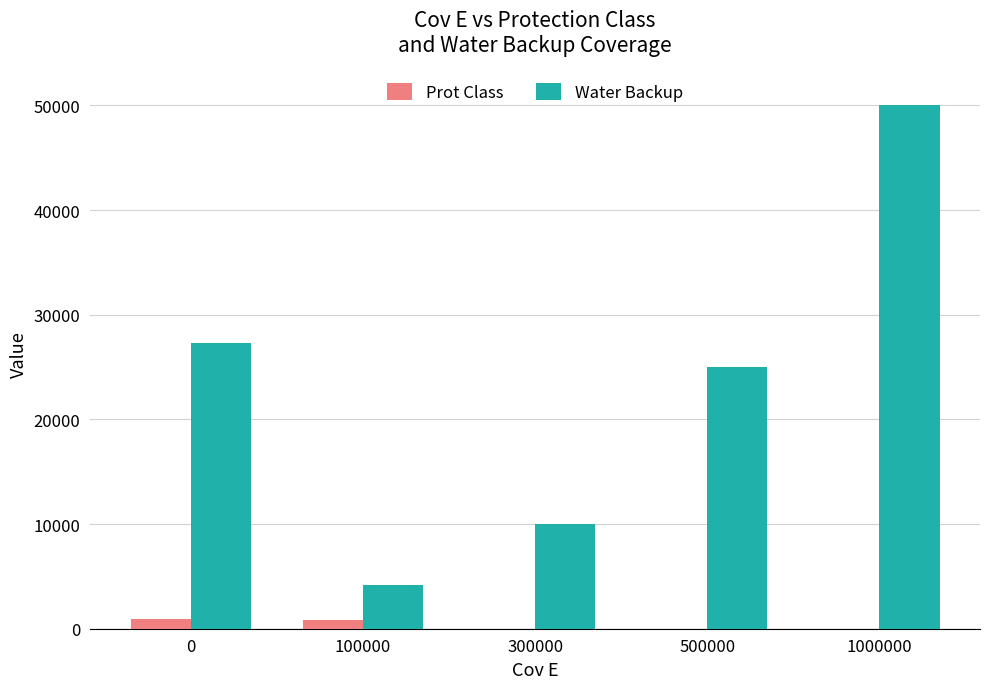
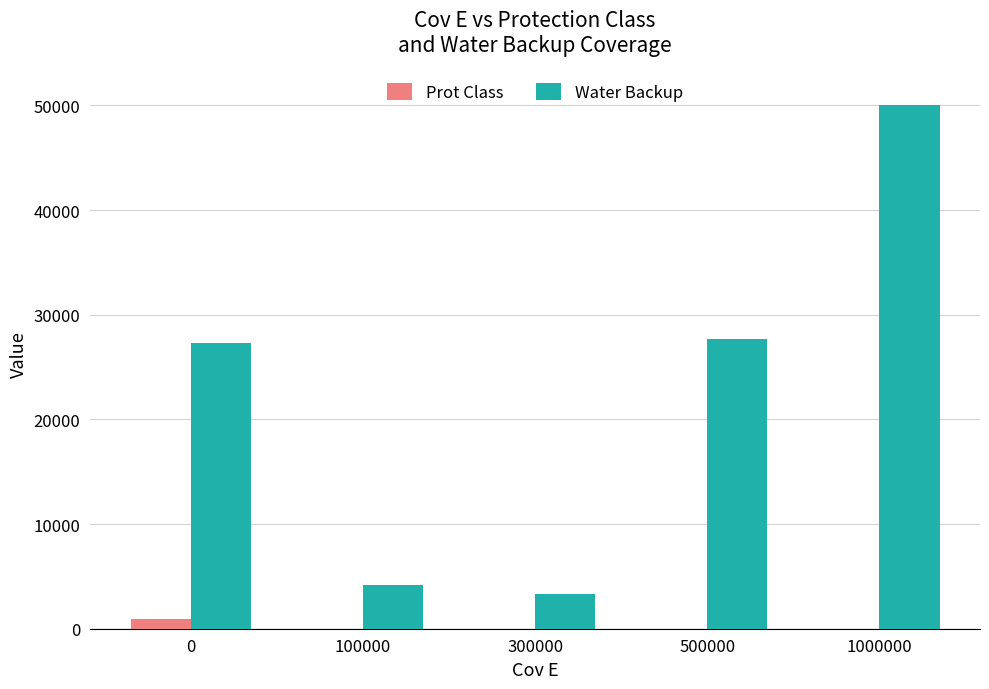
Prot Class, 100000: 800 -> 0
Water Backup, 300000: 10000 -> 3400
Water Backup, 500000: 25000 -> 27700
